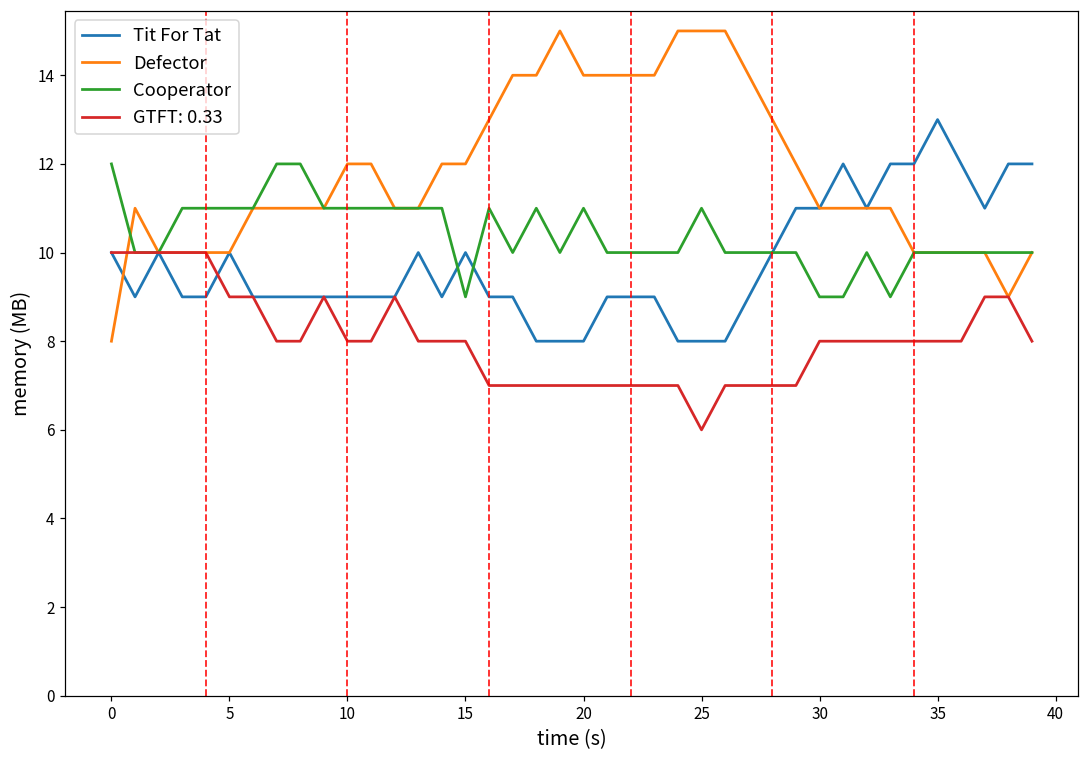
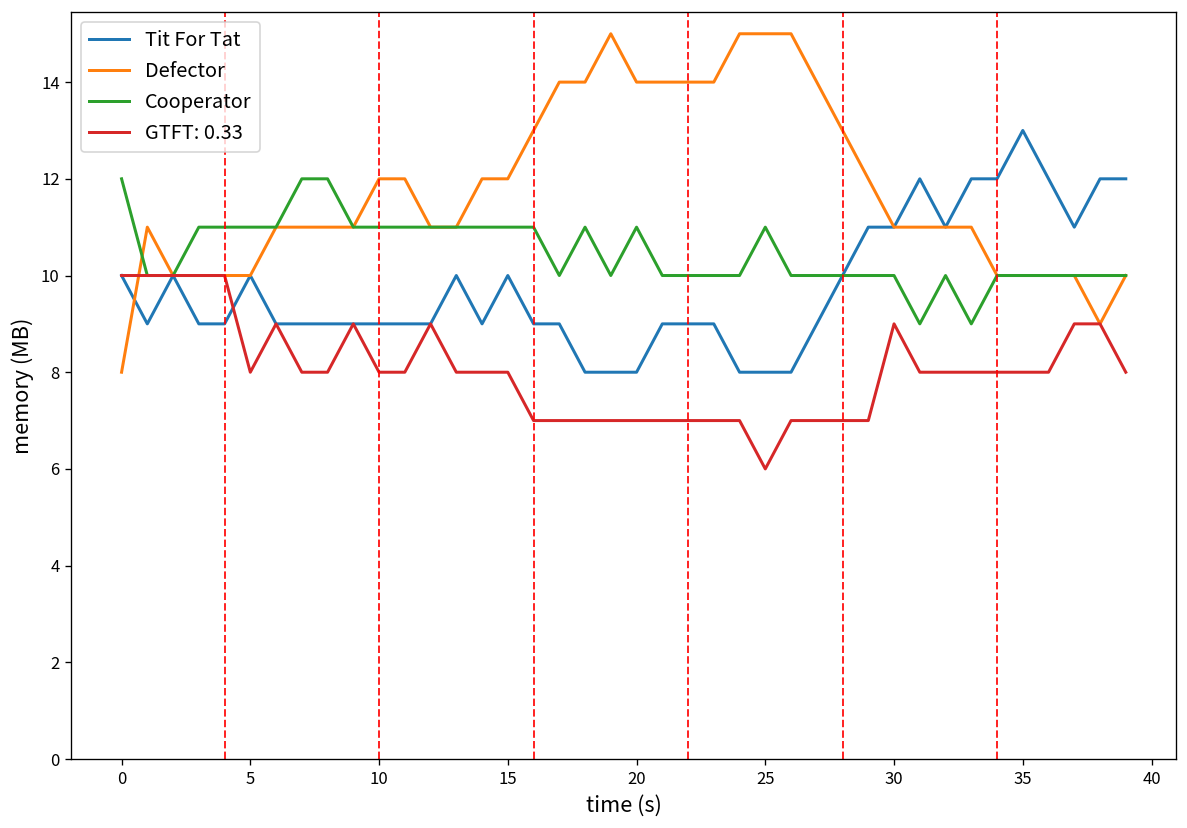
GTFT: 0.33, 5: 9 -> 8
Cooperator, 15: 9 -> 11
Cooperator, 30: 9 -> 10
GTFT: 0.33, 30: 8 -> 9
